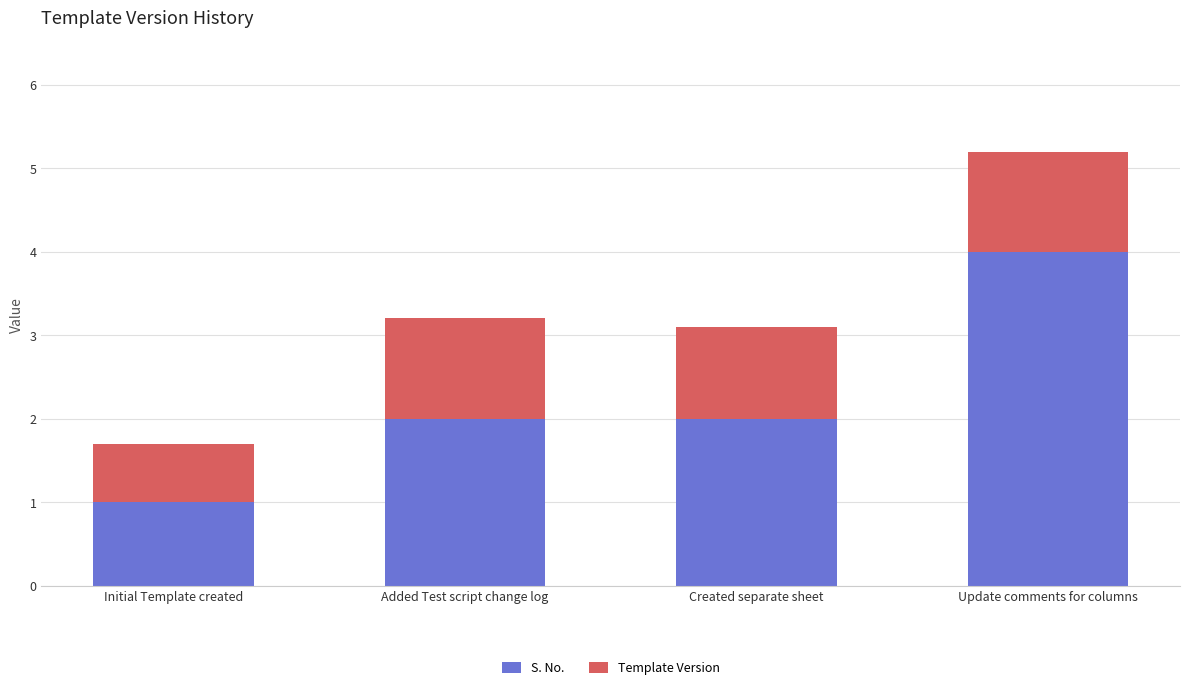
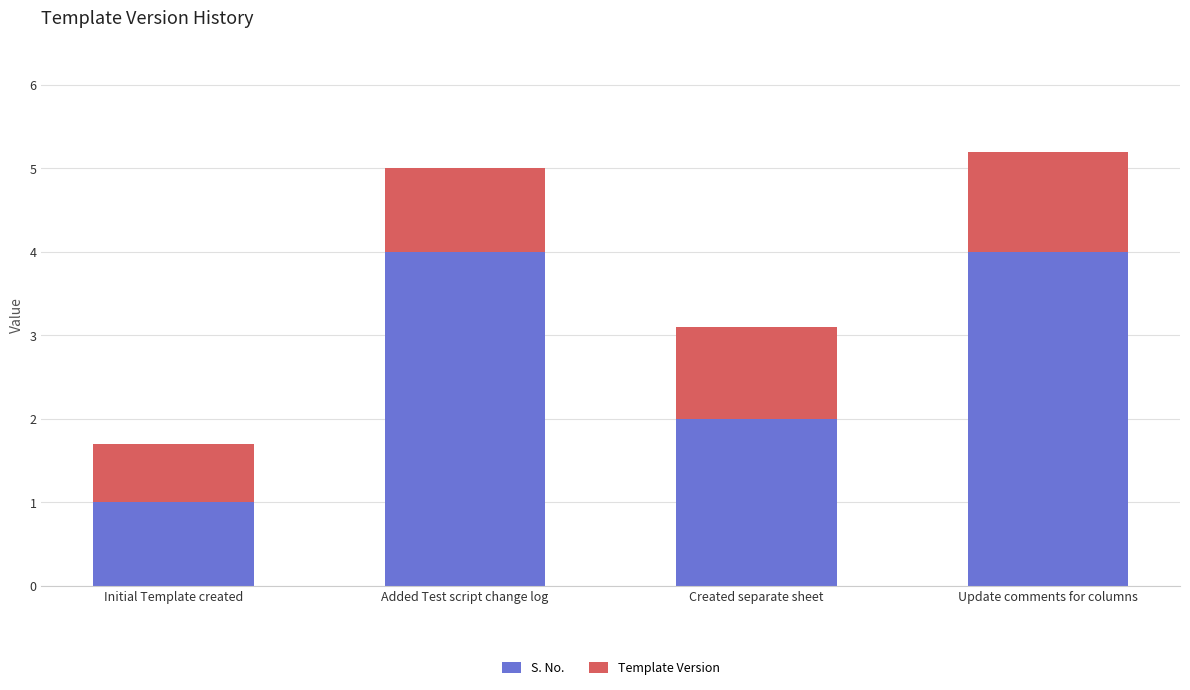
S. No., Added Test script change log: 2 -> 4
Template Version, Added Test script change log: 1.2 -> 1.0
